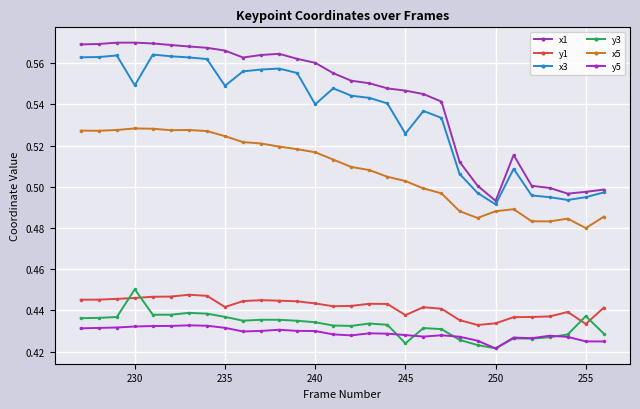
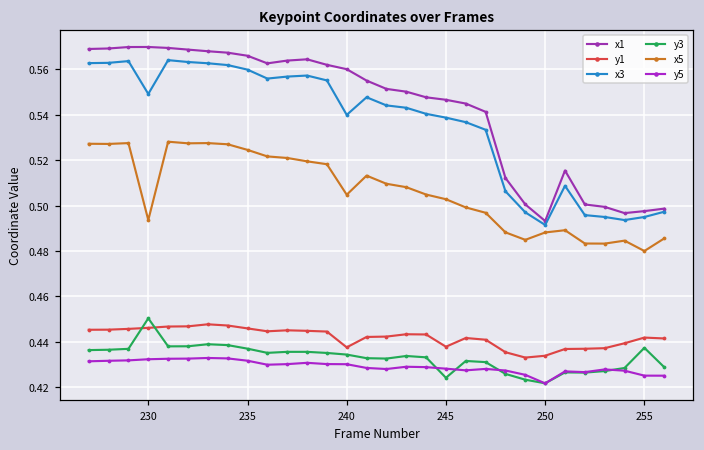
x5, 230: 0.528 -> 0.494
y1, 235: 0.442 -> 0.446
x3, 235: 0.549 -> 0.560
y1, 240: 0.443 -> 0.437
x5, 240: 0.517 -> 0.505
x3, 245: 0.526 -> 0.539
y1, 255: 0.433 -> 0.442
